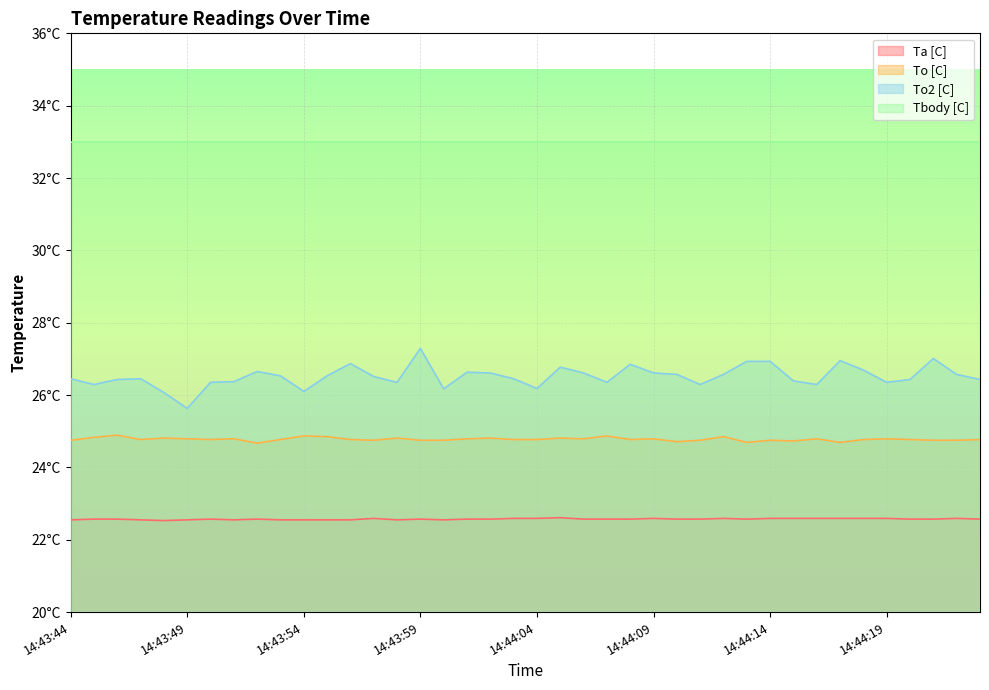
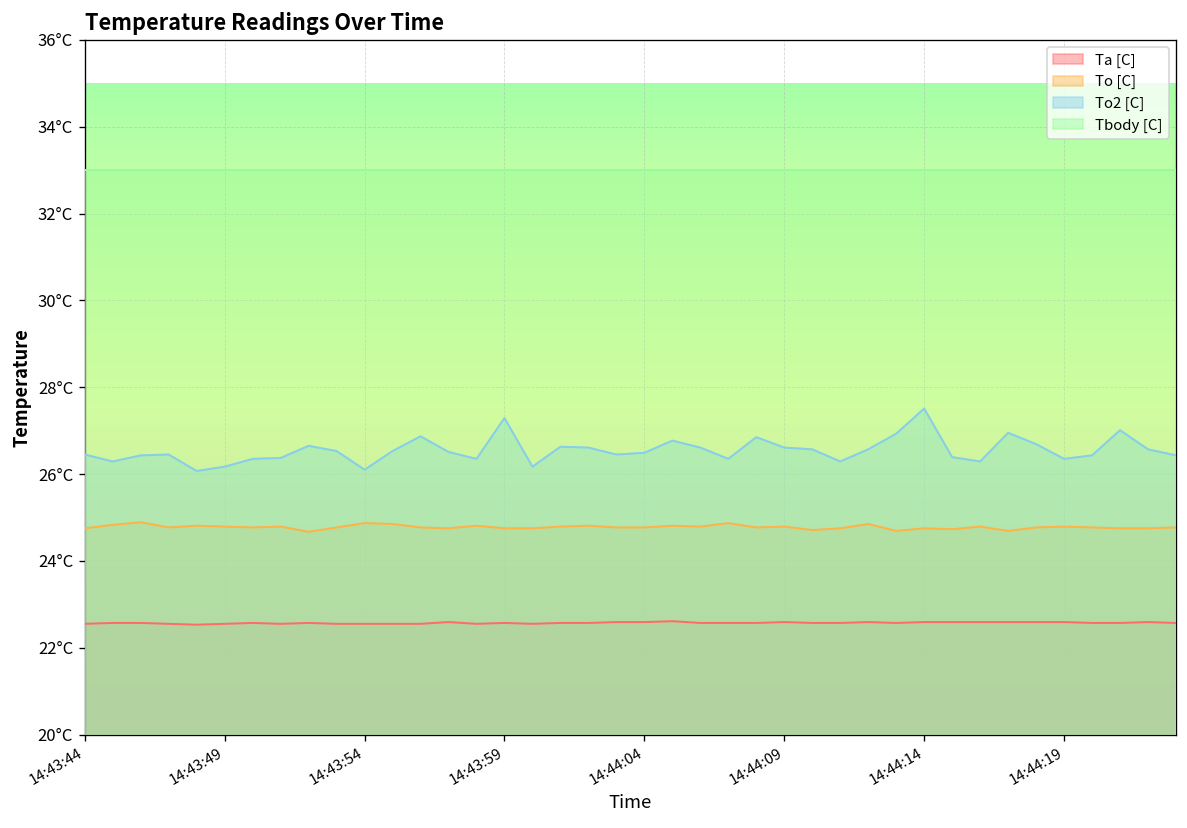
To2 [C], 14:43:49: 25.6°C -> 26.2°C
To2 [C], 14:44:04: 26.2°C -> 26.5°C
To2 [C], 14:44:14: 26.9°C -> 27.5°C
